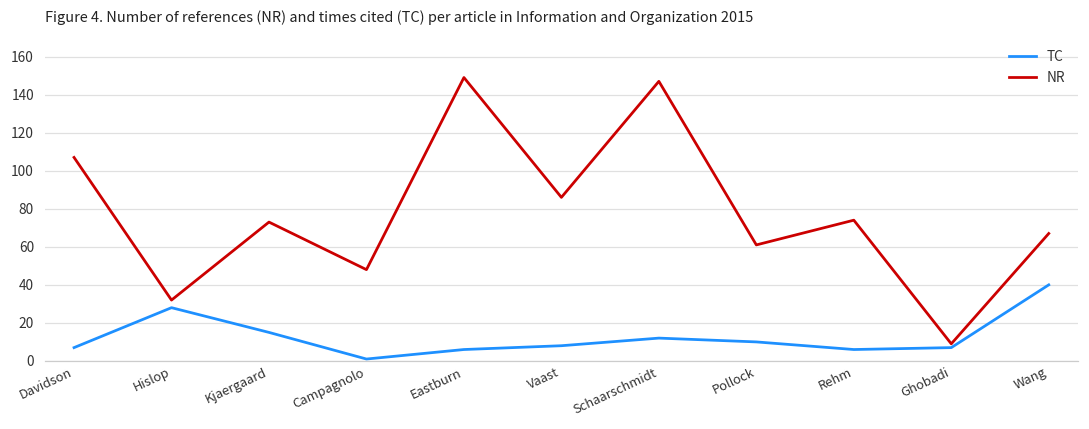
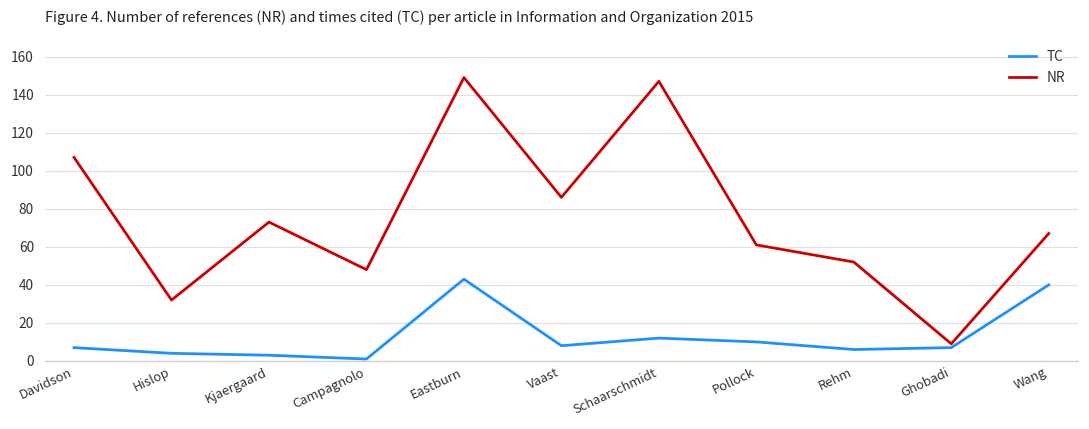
TC, Hislop: 28 -> 4
TC, Kjaergaard: 15 -> 3
TC, Eastburn: 6 -> 43
NR, Rehm: 74 -> 52
